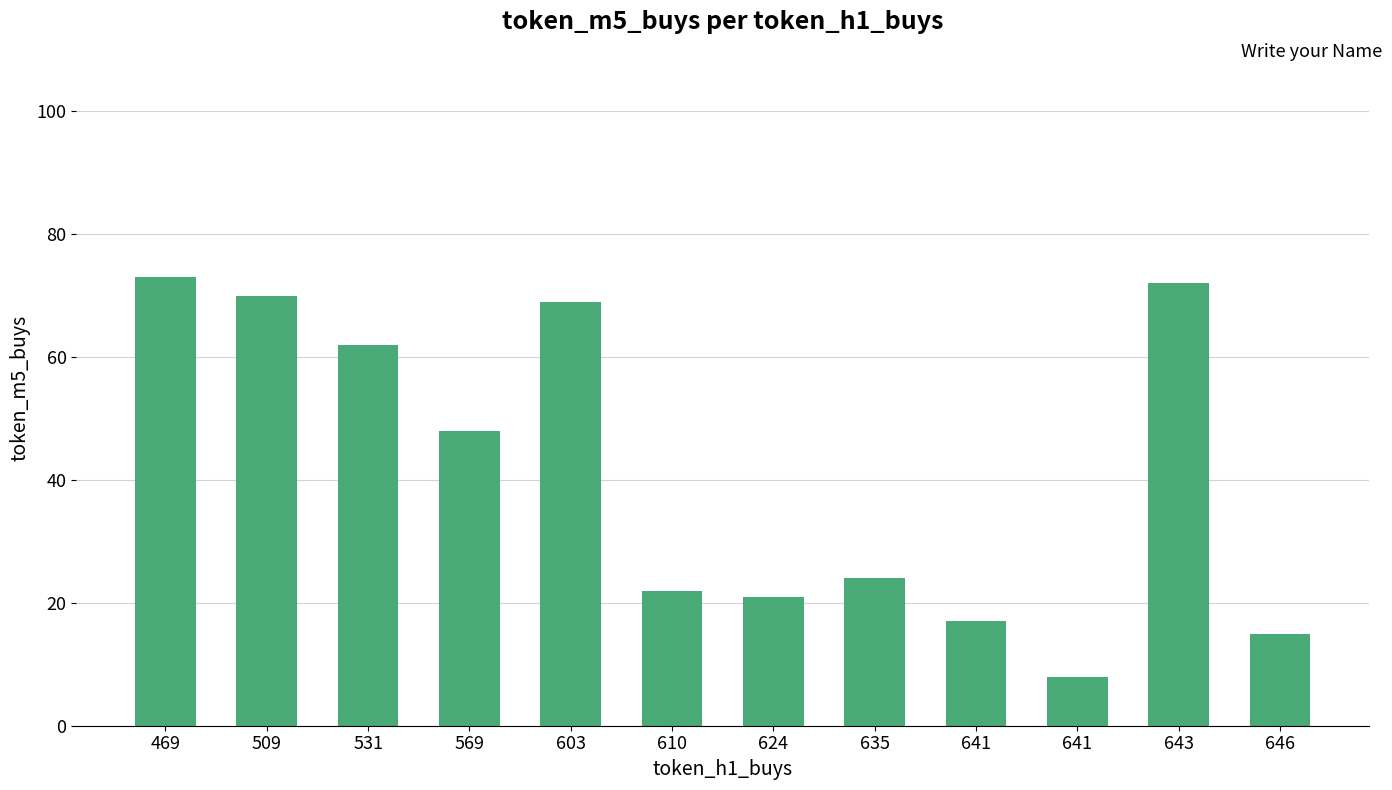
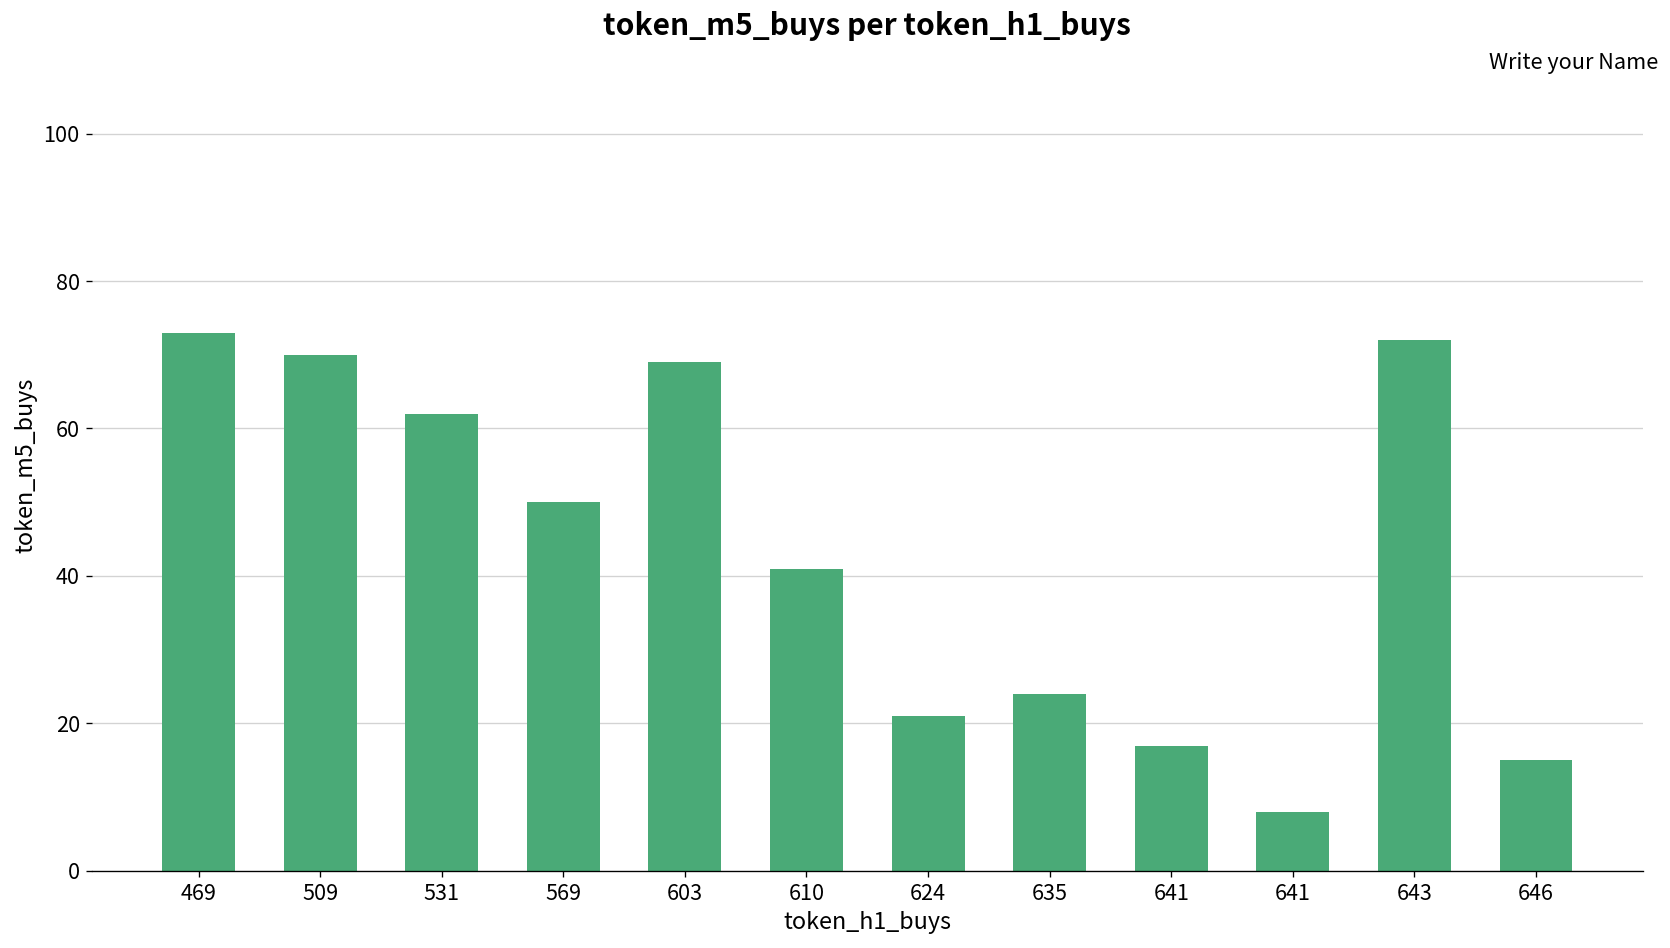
569: 48 -> 50
610: 22 -> 41
